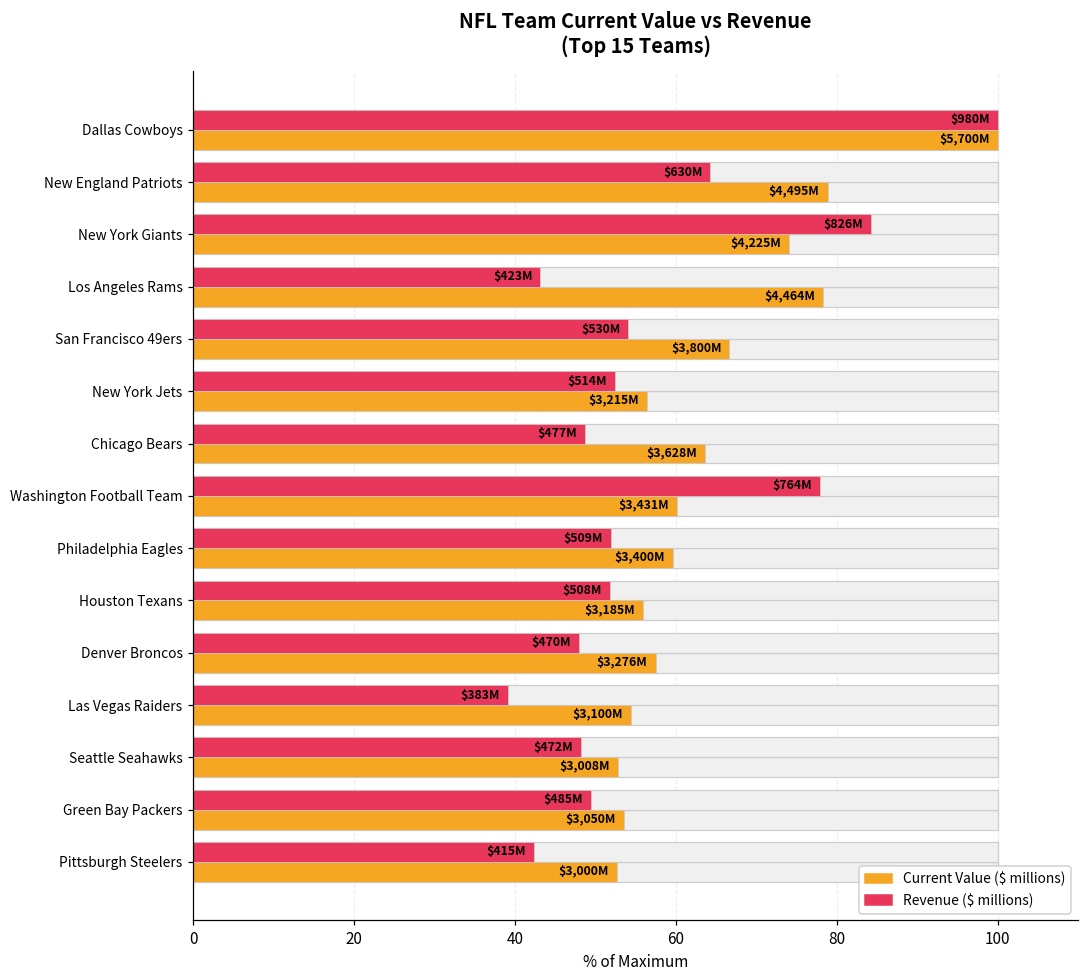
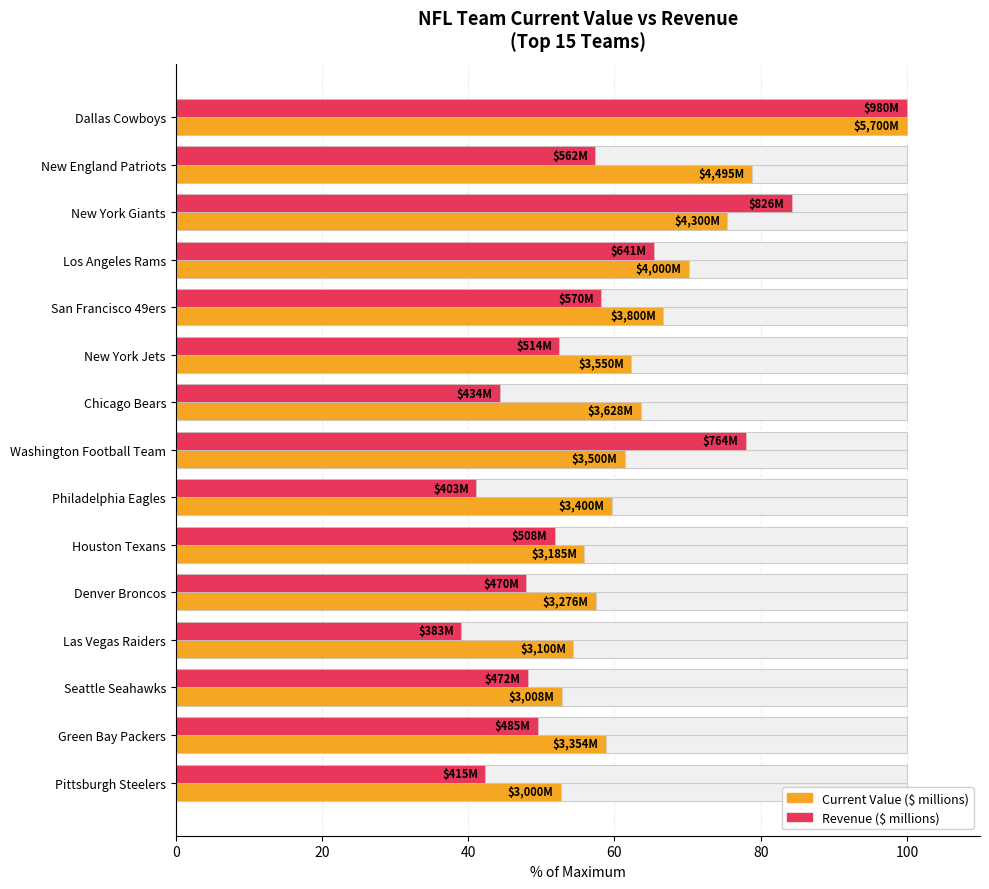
Revenue ($ millions), New England Patriots: $630M -> $562M
Current Value ($ millions), New York Giants: $4,225M -> $4,300M
Revenue ($ millions), Los Angeles Rams: $423M -> $641M
Current Value ($ millions), Los Angeles Rams: $4,464M -> $4,000M
Revenue ($ millions), San Francisco 49ers: $530M -> $570M
Current Value ($ millions), New York Jets: $3,215M -> $3,550M
Revenue ($ millions), Chicago Bears: $477M -> $434M
Current Value ($ millions), Washington Football Team: $3,431M -> $3,500M
Revenue ($ millions), Philadelphia Eagles: $509M -> $403M
Current Value ($ millions), Green Bay Packers: $3,050M -> $3,354M
